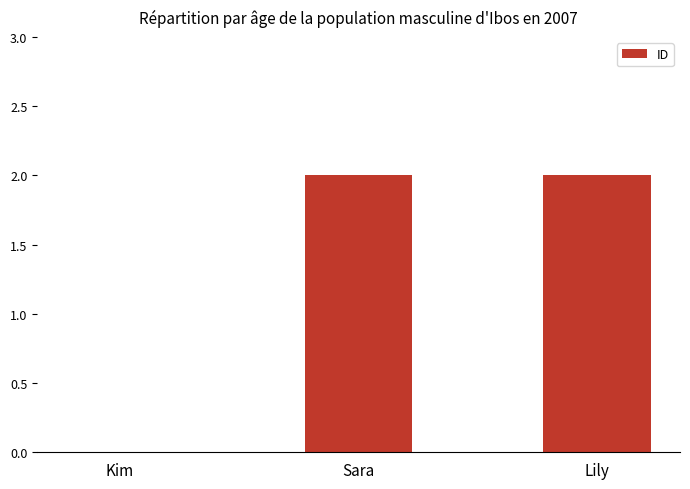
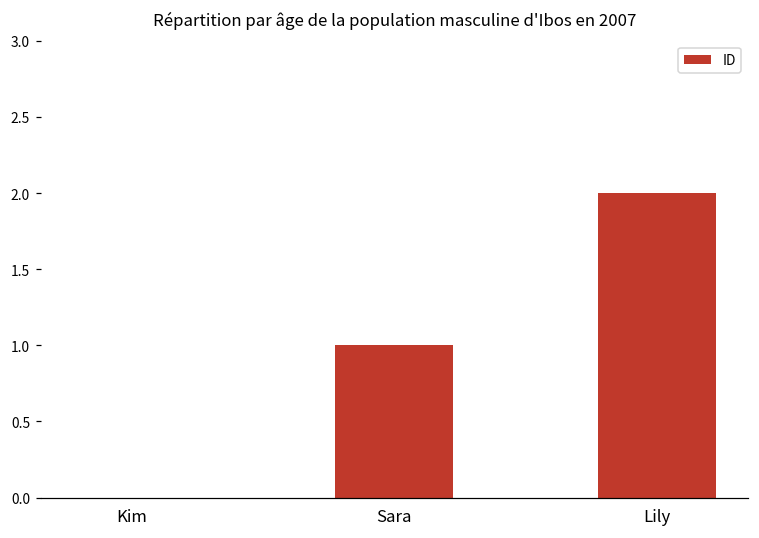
Sara: 2 -> 1
